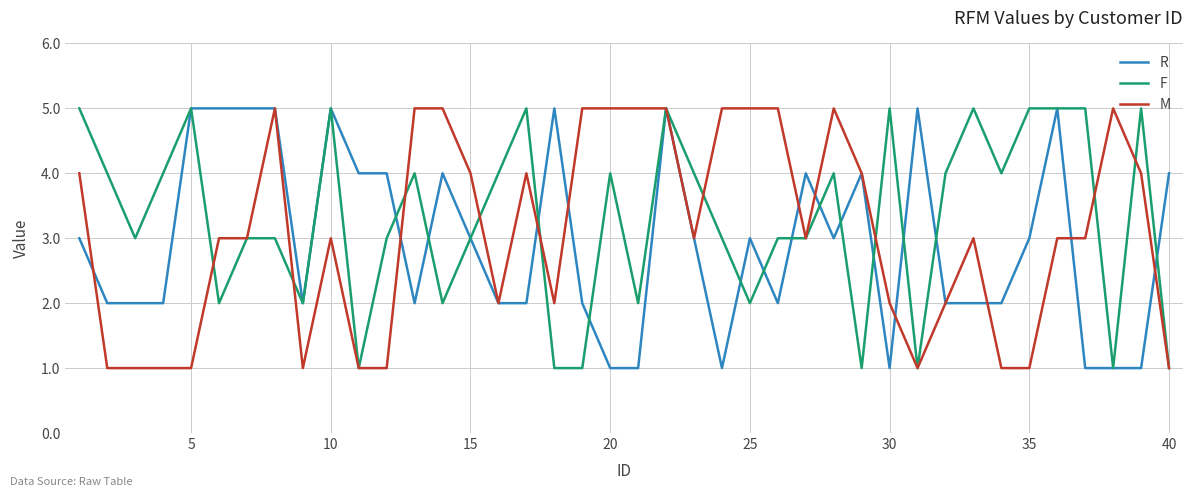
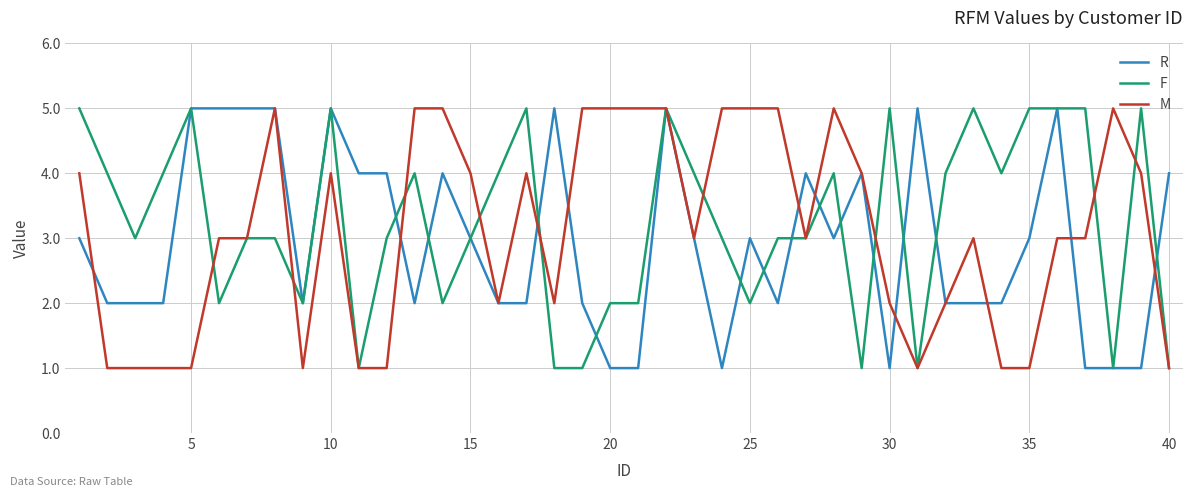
M, 10: 3 -> 4
F, 20: 4 -> 2
